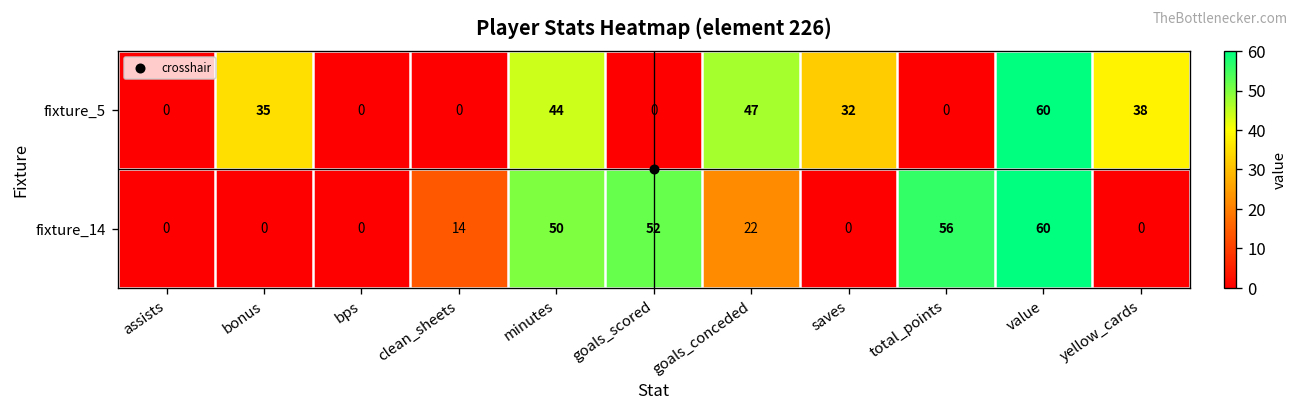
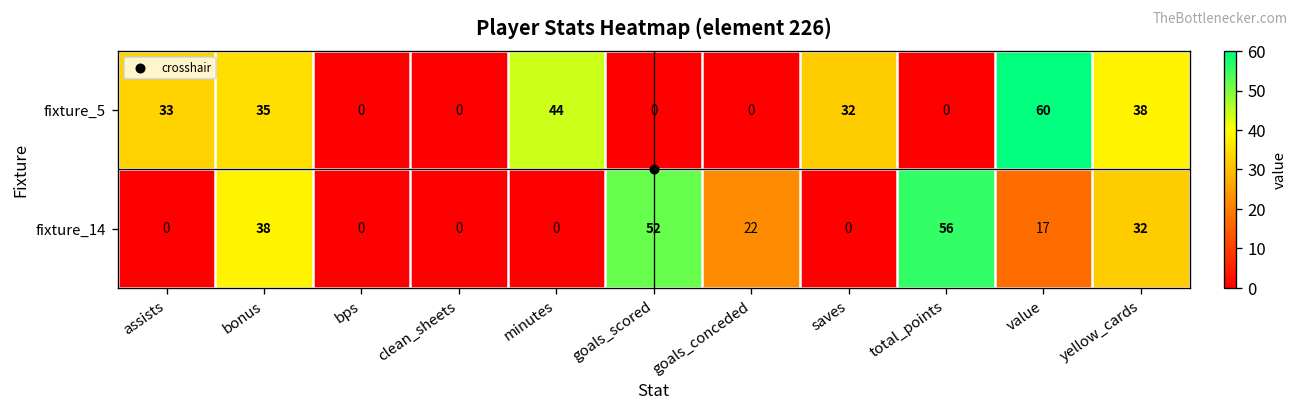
fixture_5, assists: 0 -> 33
fixture_5, goals_conceded: 47 -> 0
fixture_14, bonus: 0 -> 38
fixture_14, clean_sheets: 14 -> 0
fixture_14, minutes: 50 -> 0
fixture_14, value: 60 -> 17
fixture_14, yellow_cards: 0 -> 32
